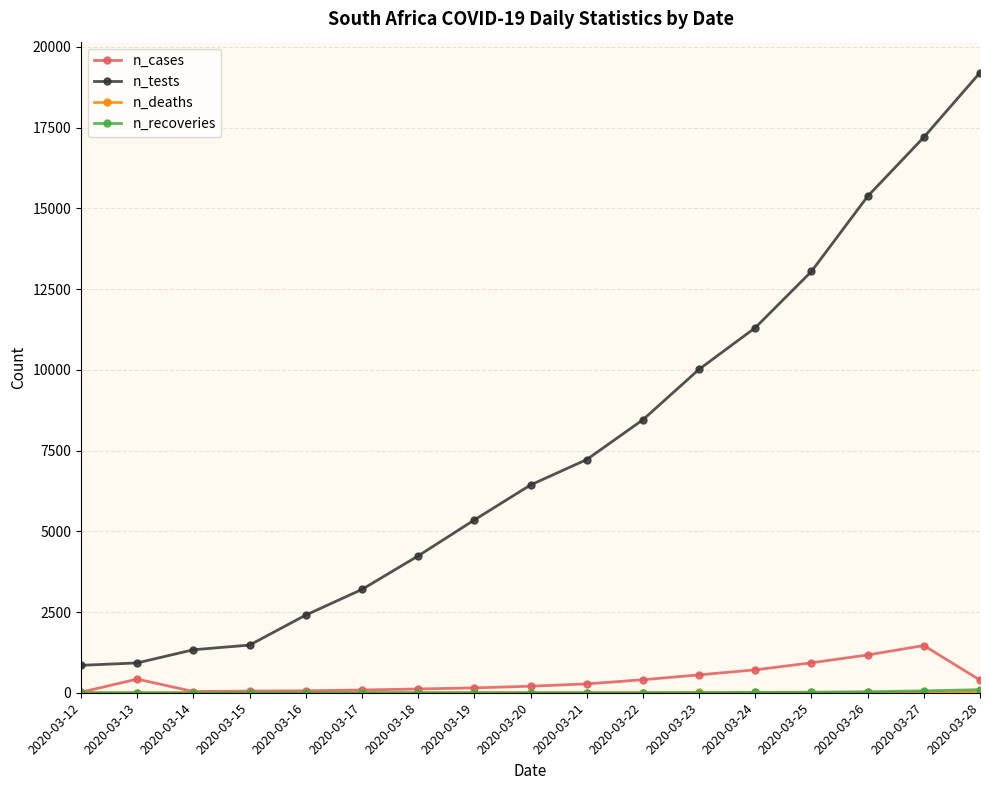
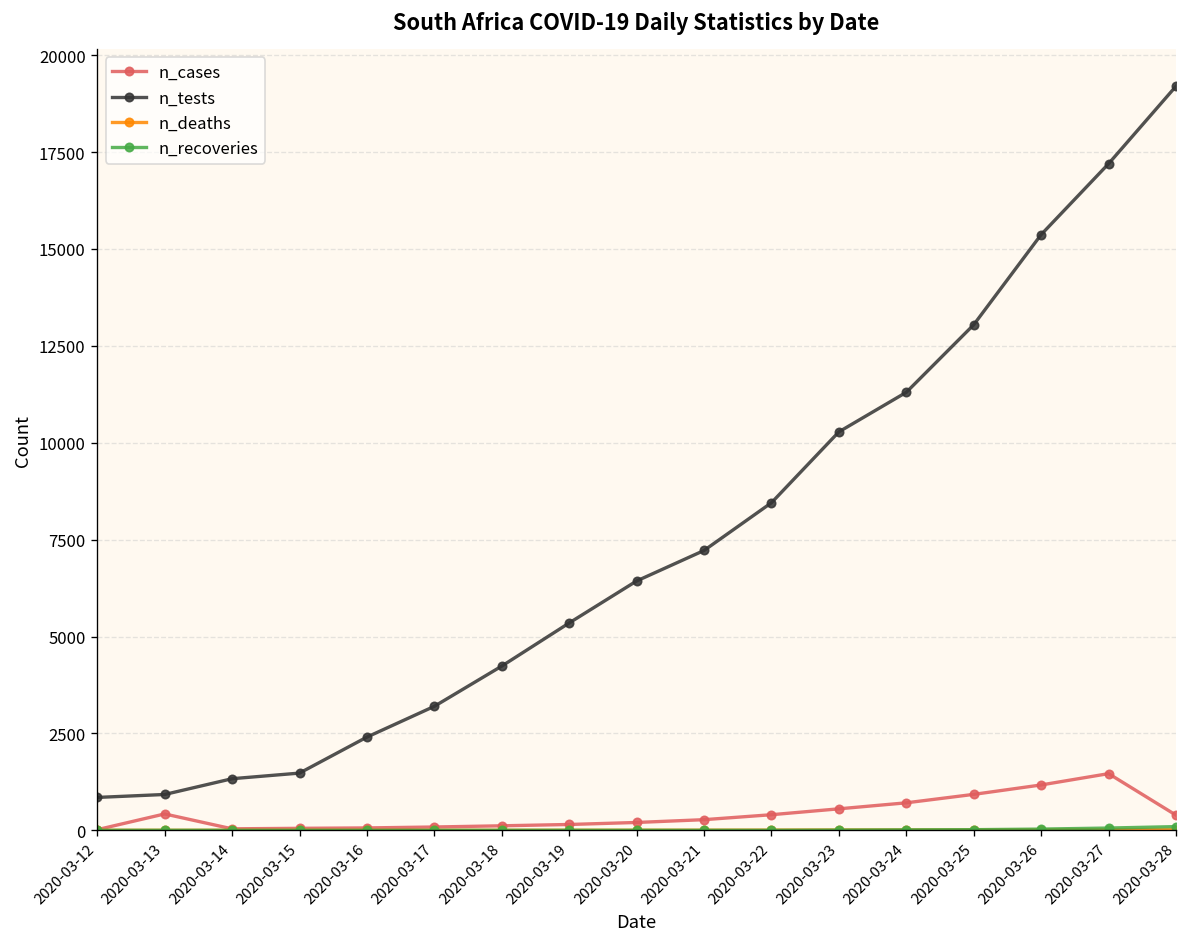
n_tests, 2020-03-23: 10000 -> 10300
